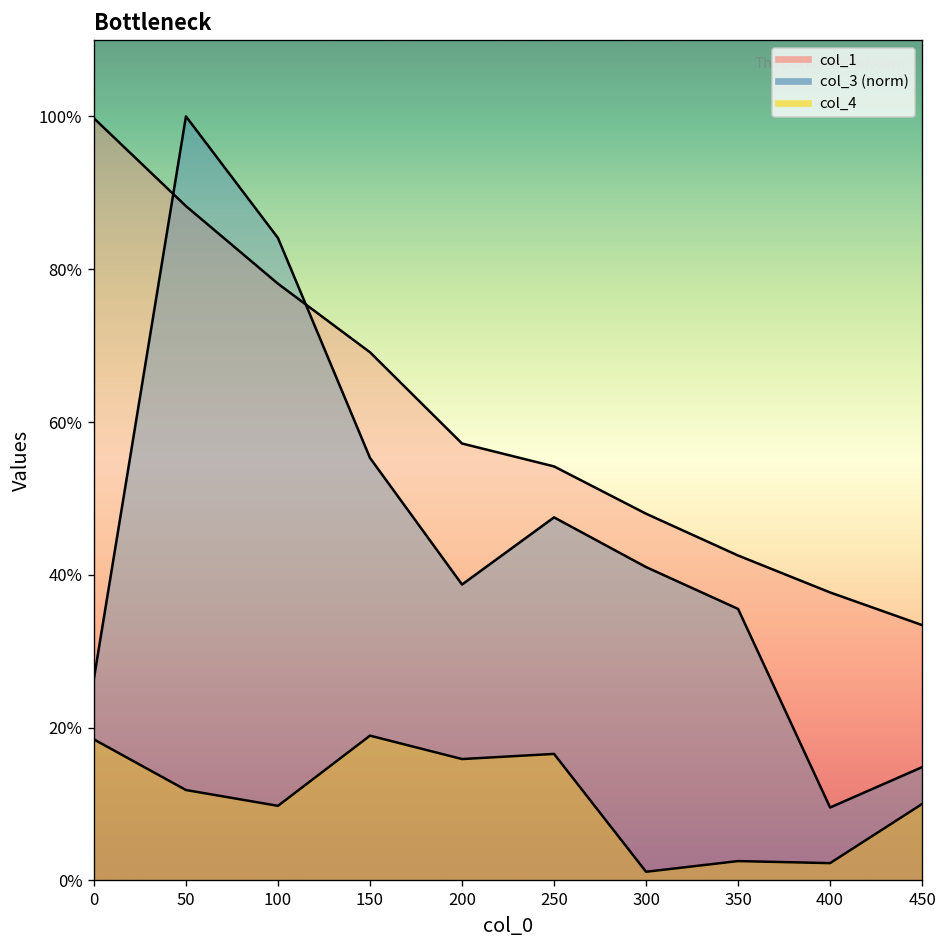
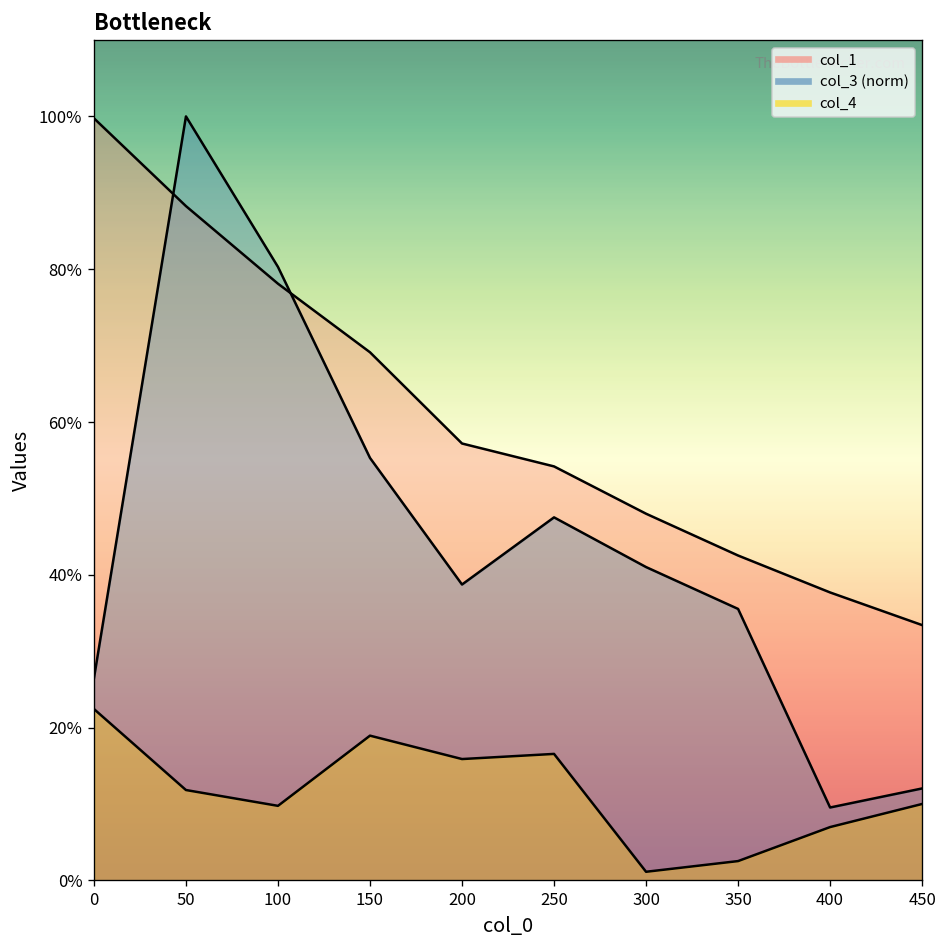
col_4, 0: 18% -> 22%
col_3 (norm), 100: 84% -> 80%
col_4, 400: 2% -> 7%
col_3 (norm), 450: 15% -> 12%
